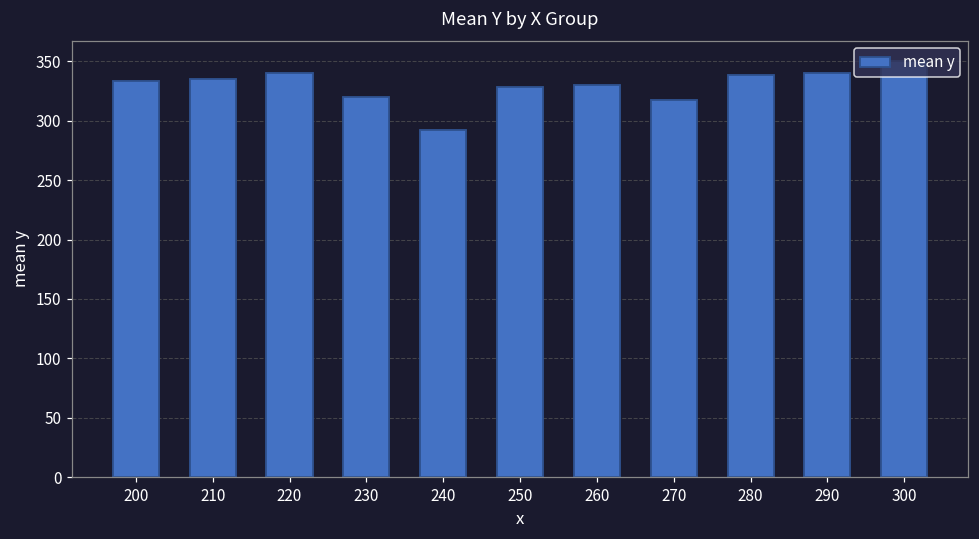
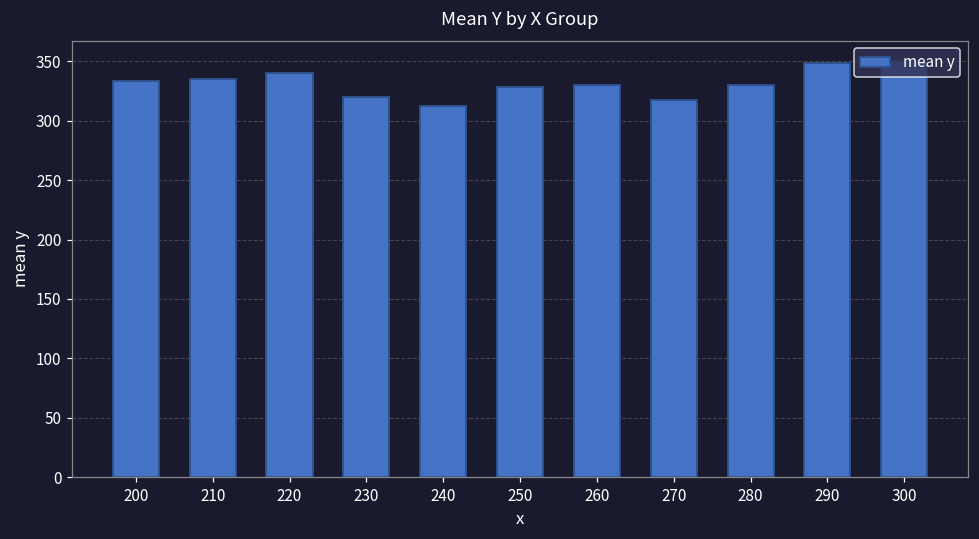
240: 292 -> 313
280: 338 -> 330
290: 340 -> 349
